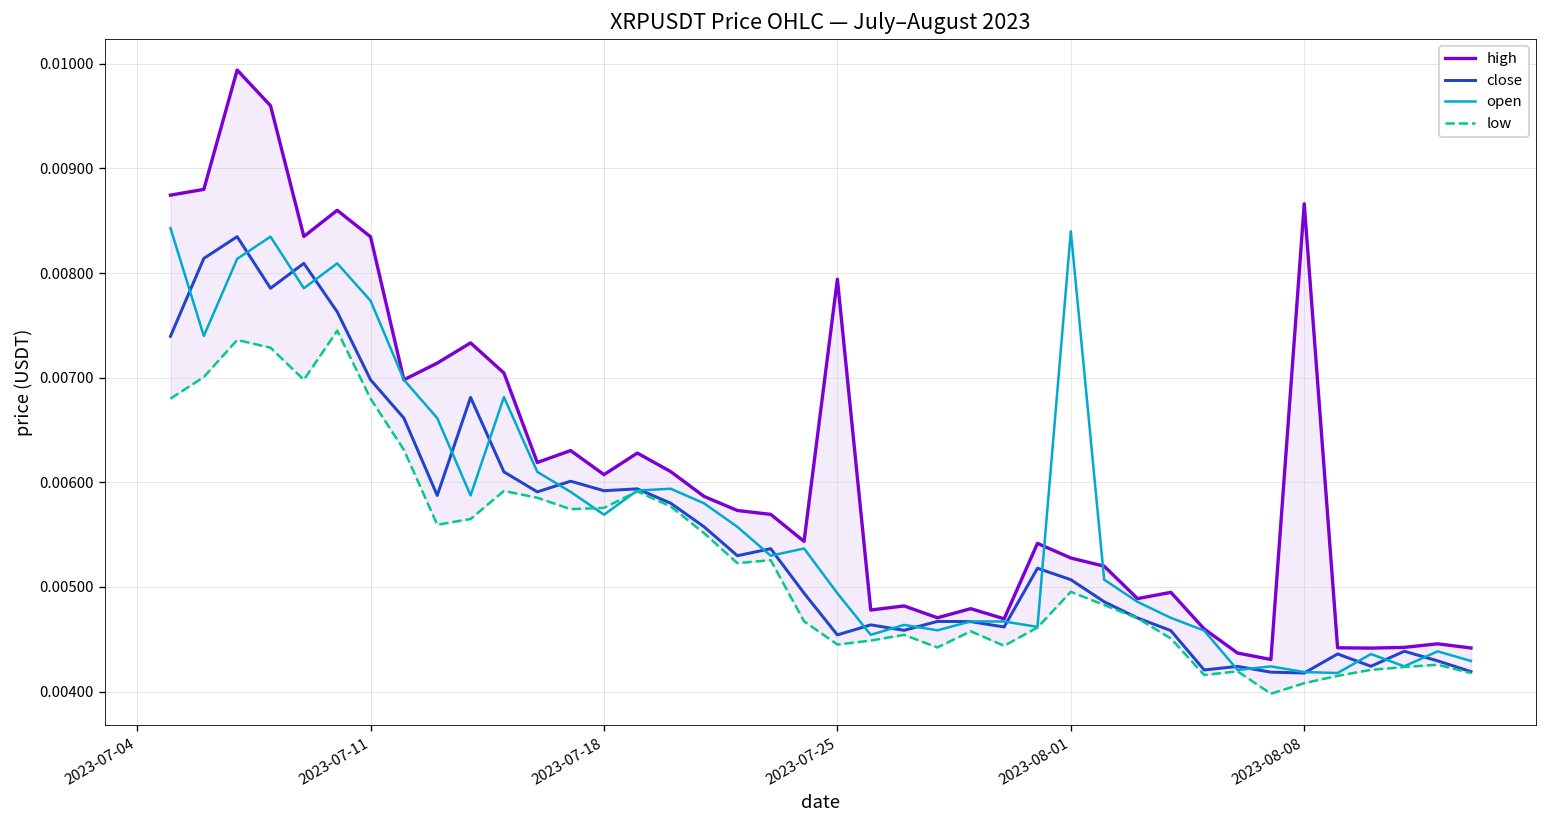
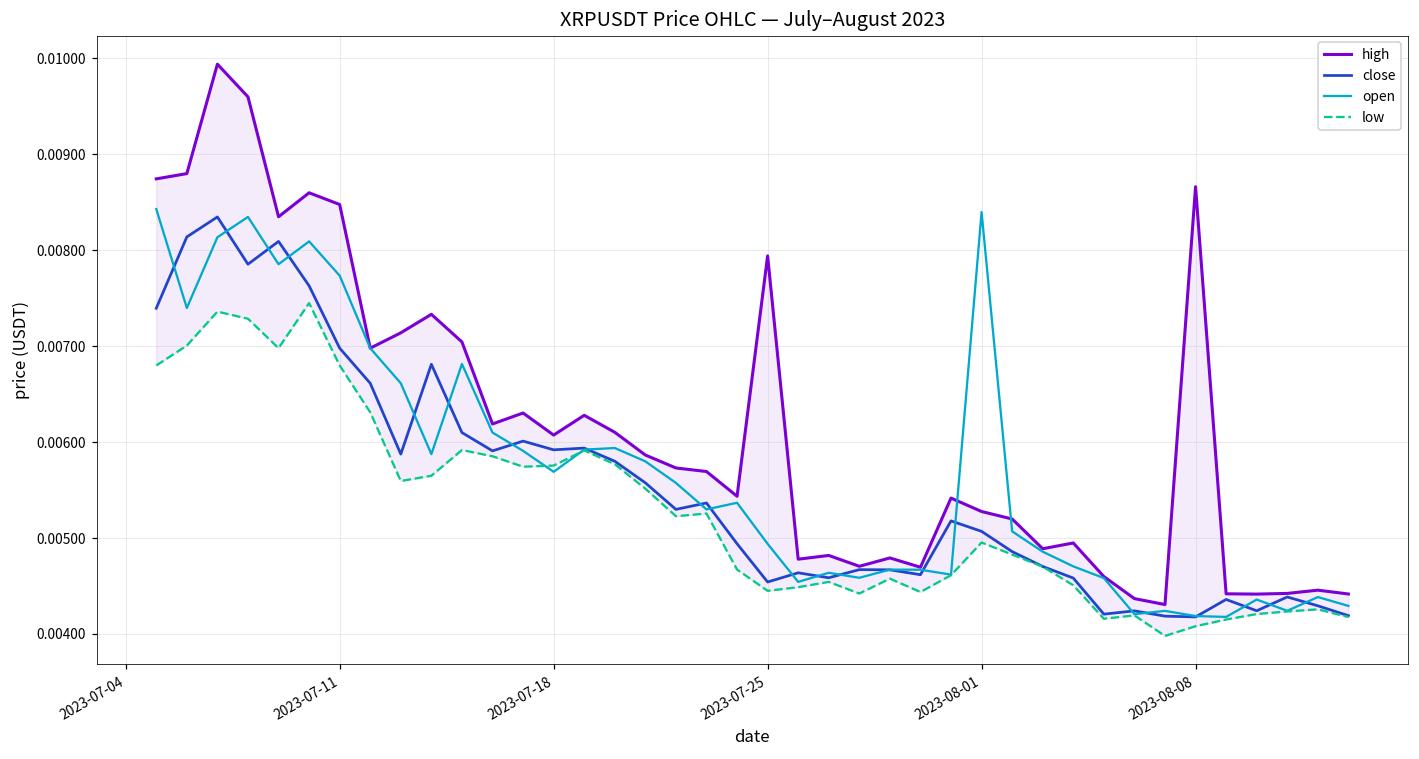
high, 2023-07-11: 0.0083 -> 0.0085
